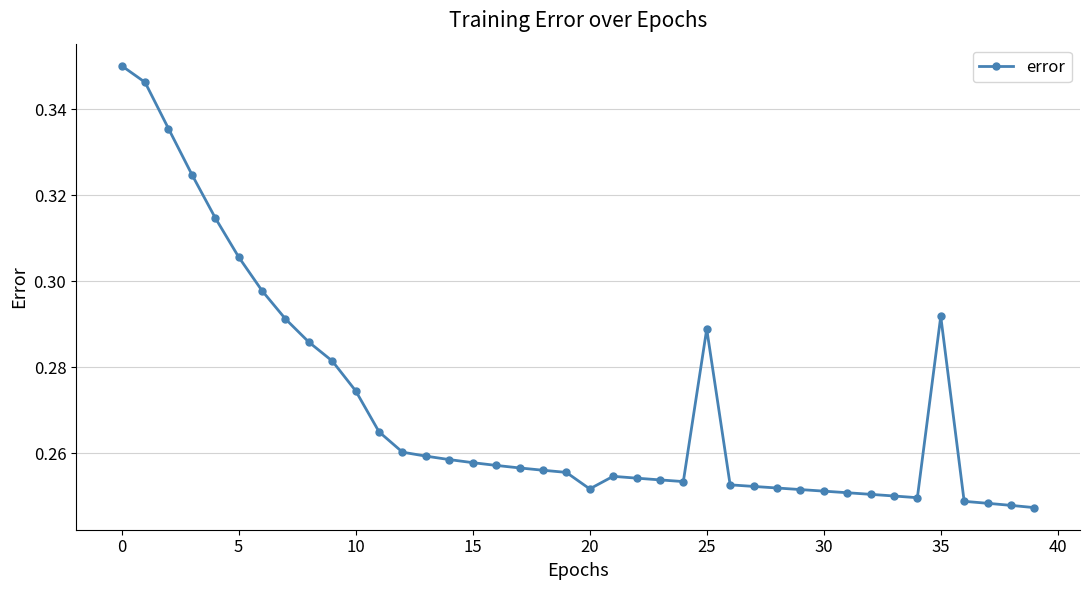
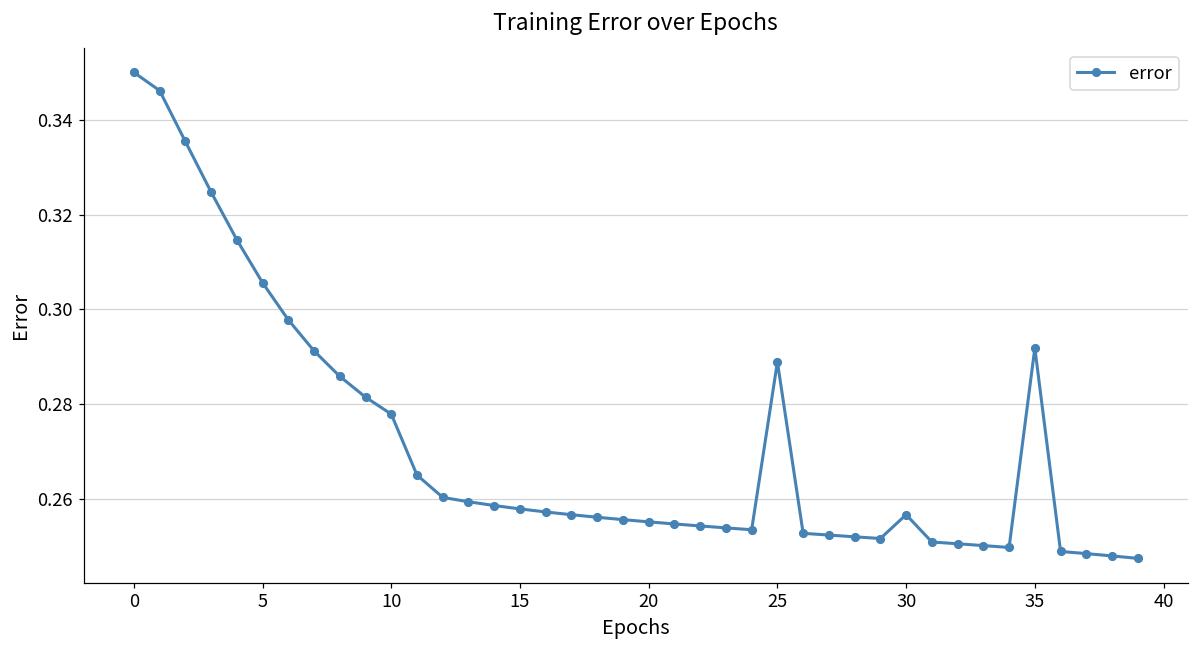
10: 0.274 -> 0.278
20: 0.252 -> 0.255
30: 0.251 -> 0.257
